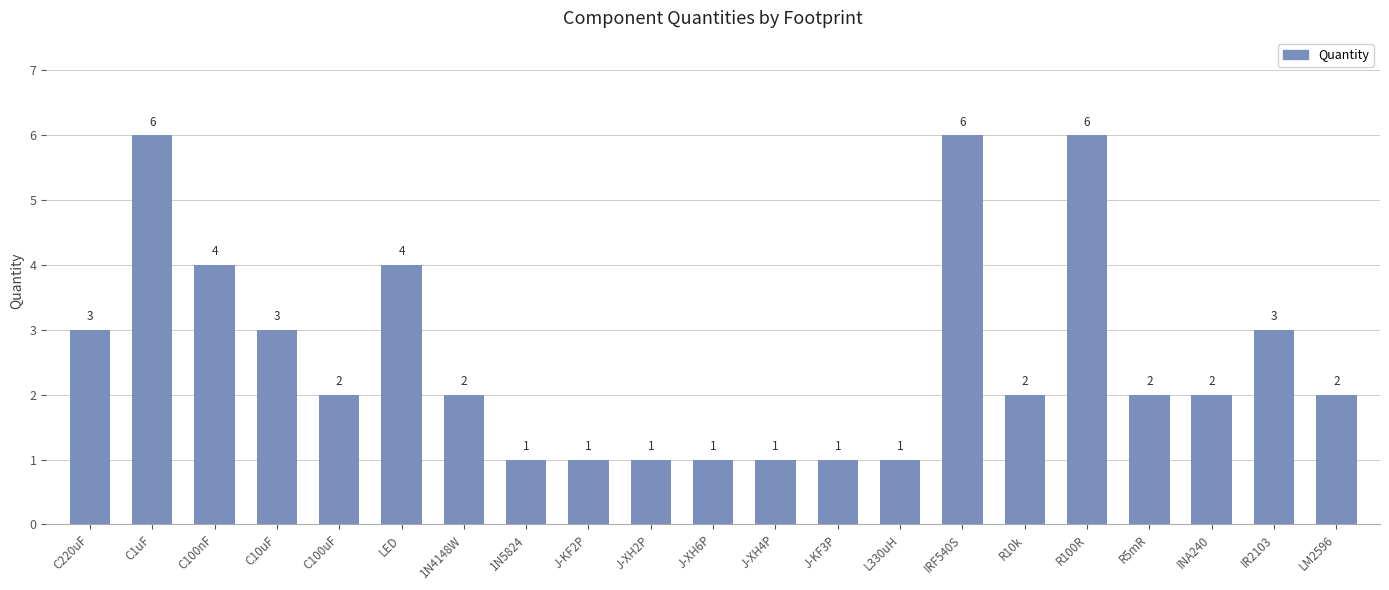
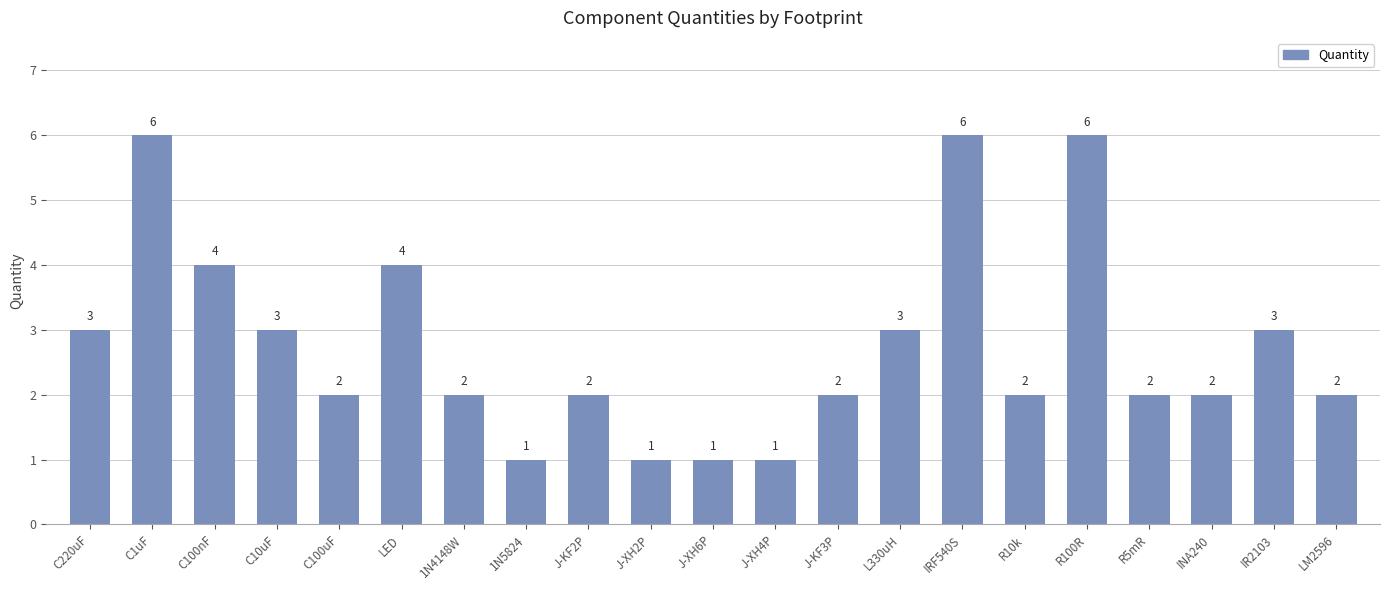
J-KF2P: 1 -> 2
J-KF3P: 1 -> 2
L330uH: 1 -> 3
